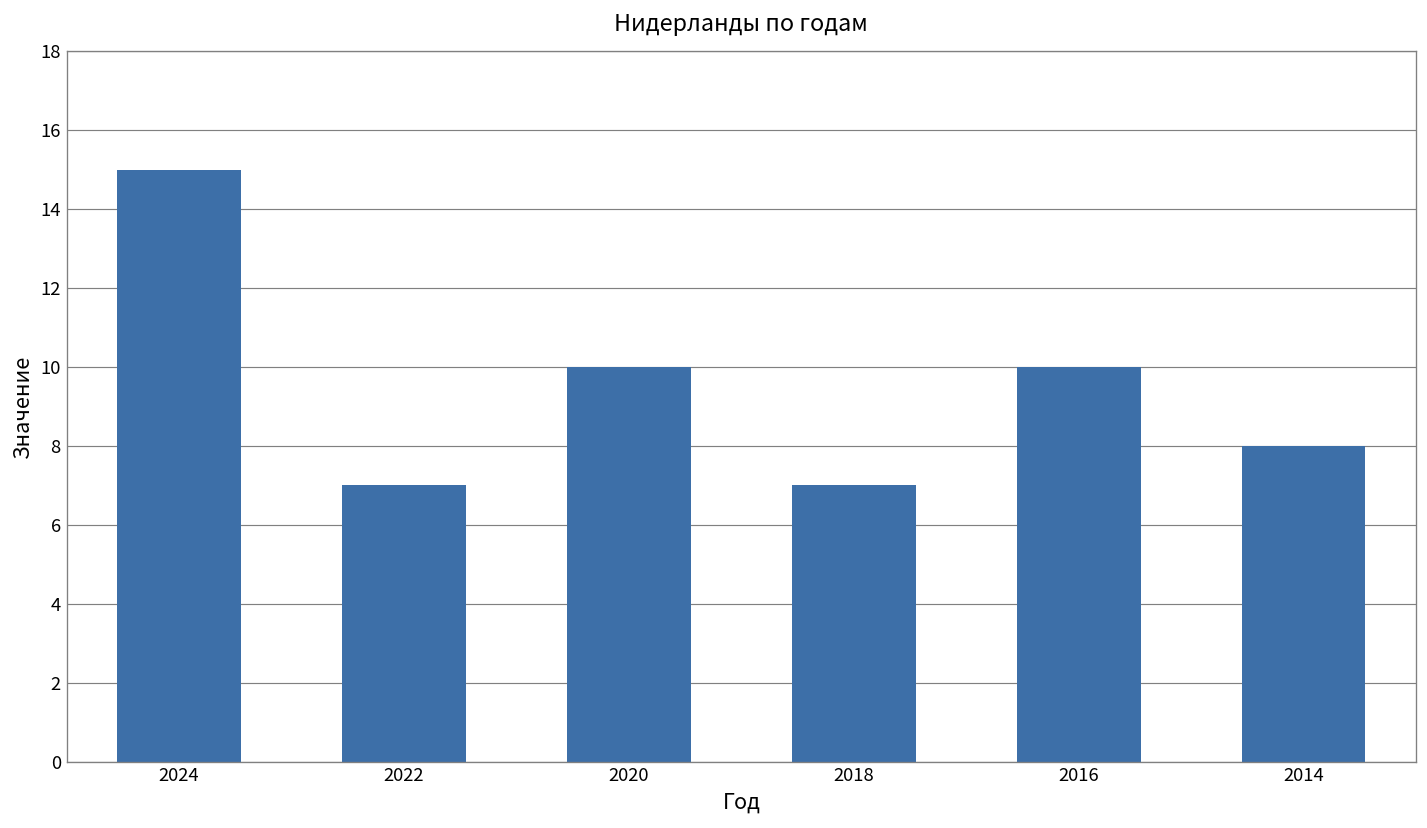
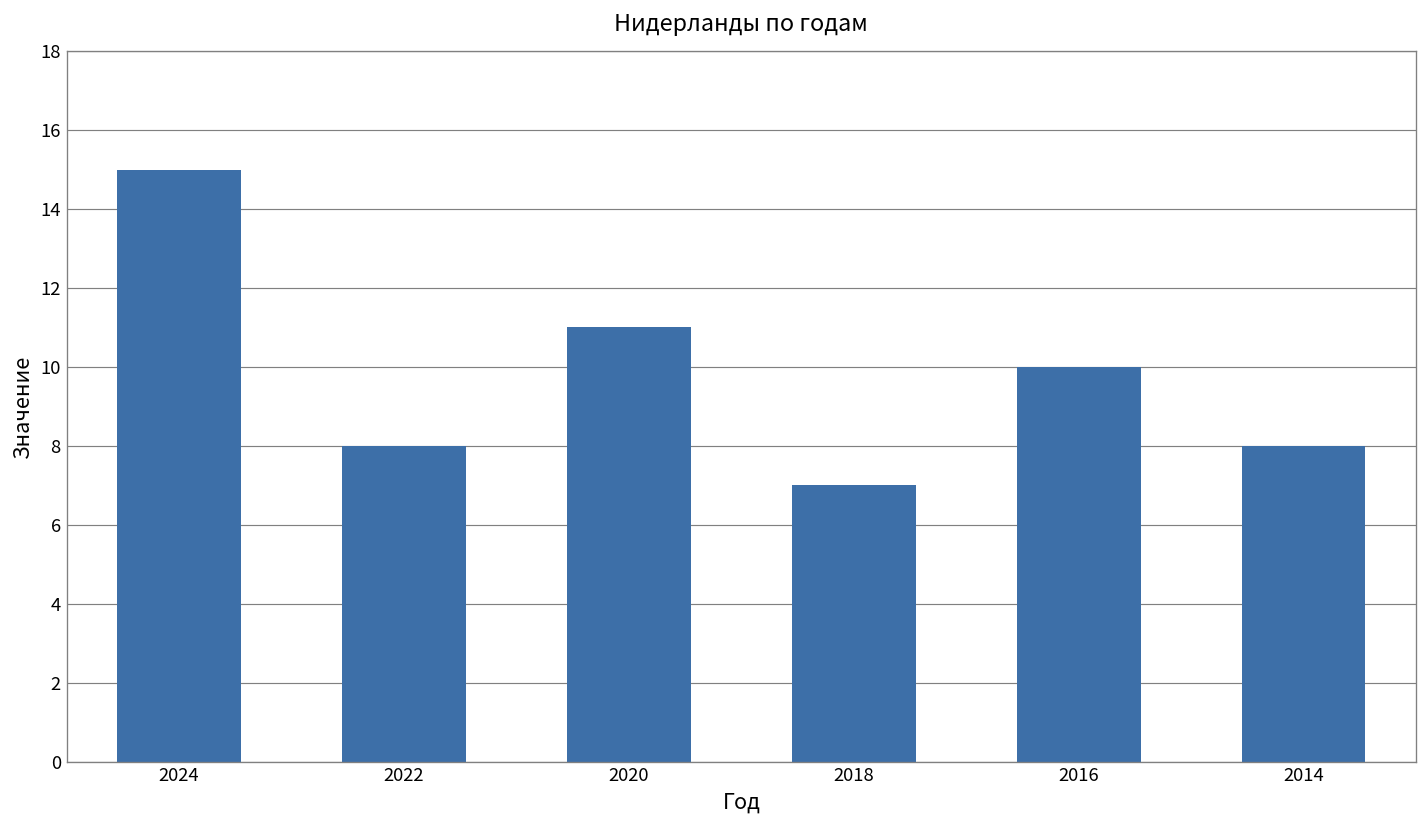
2022: 7 -> 8
2020: 10 -> 11
